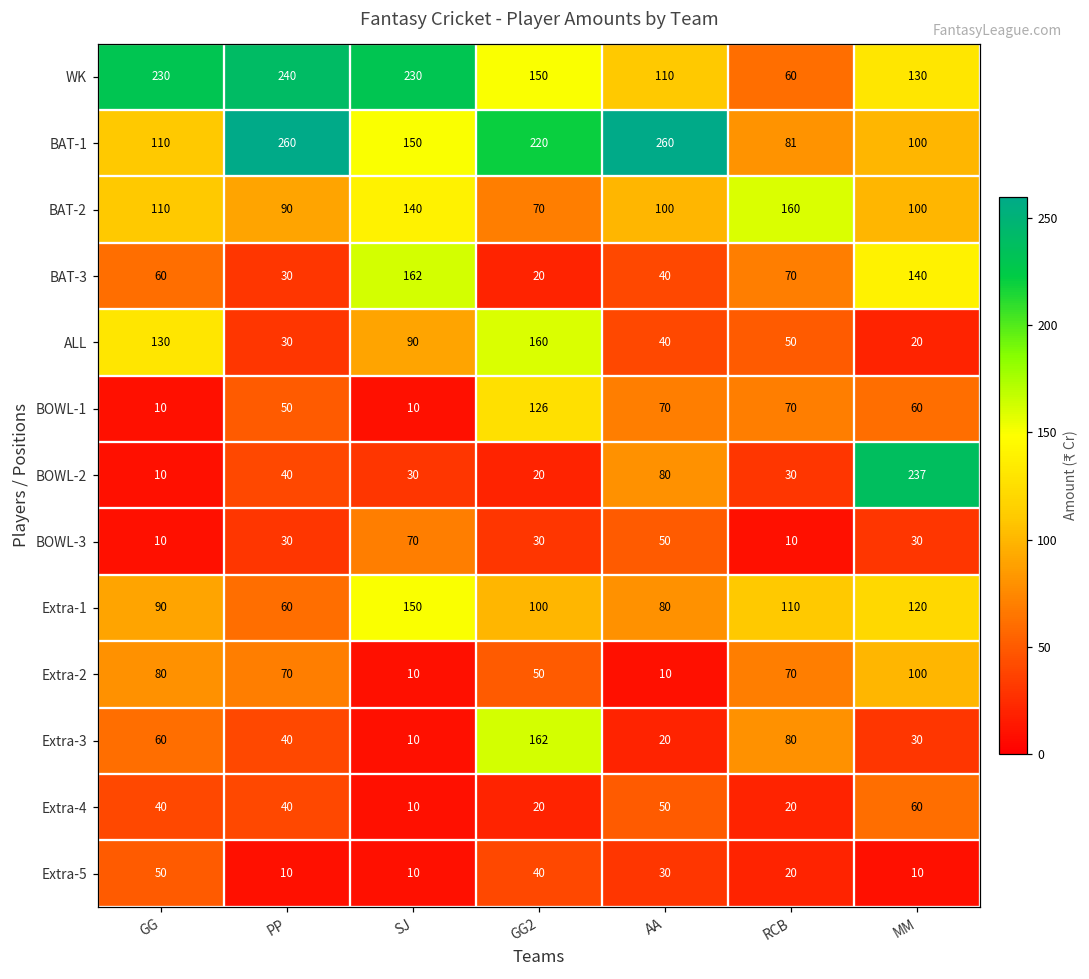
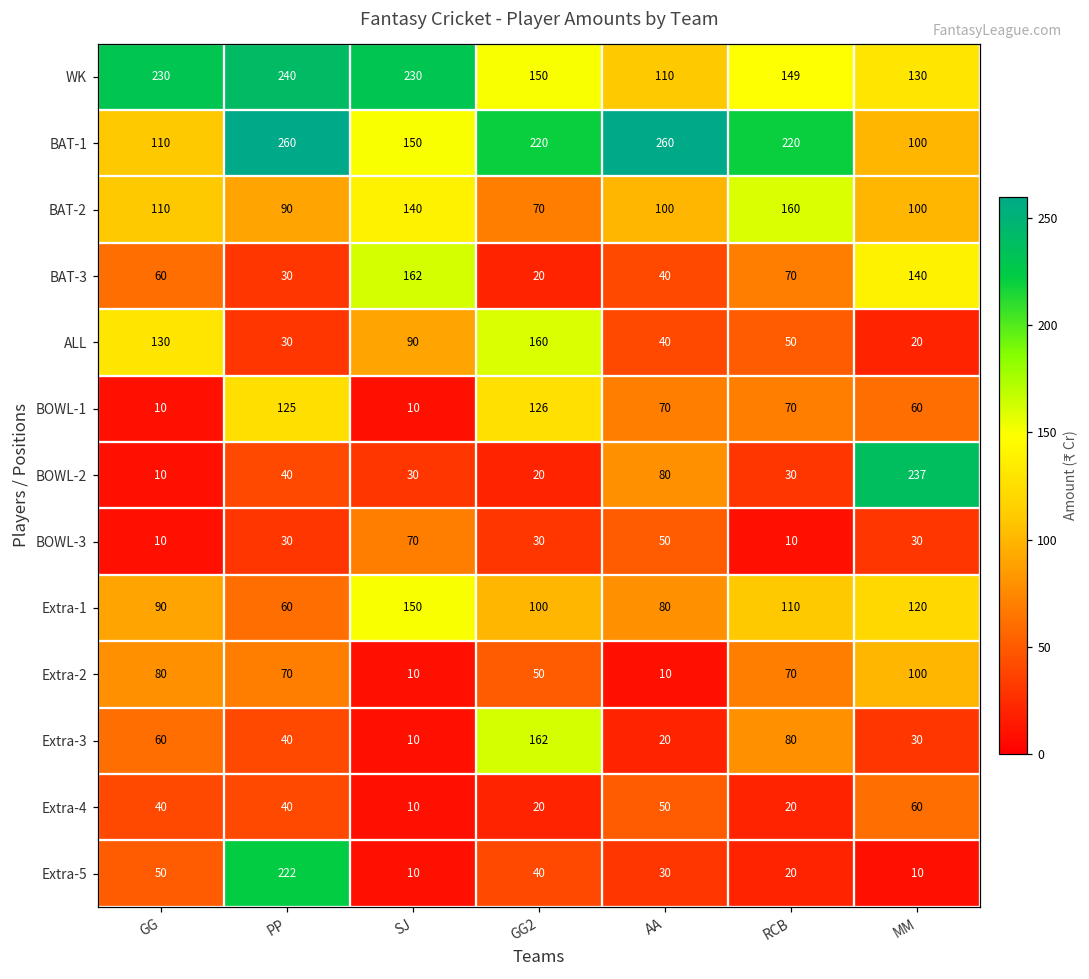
WK, RCB: 60 -> 149
BAT-1, RCB: 81 -> 220
BOWL-1, PP: 50 -> 125
Extra-5, PP: 10 -> 222
